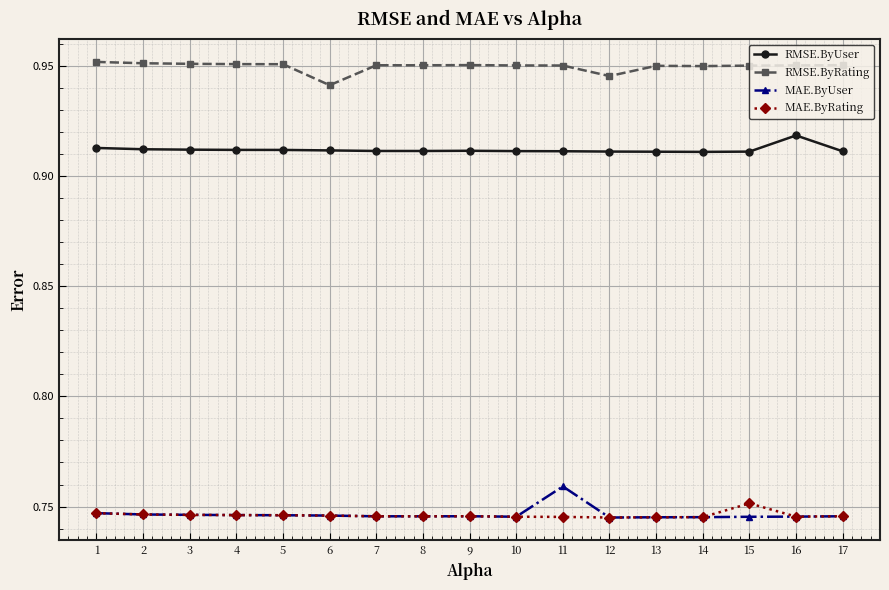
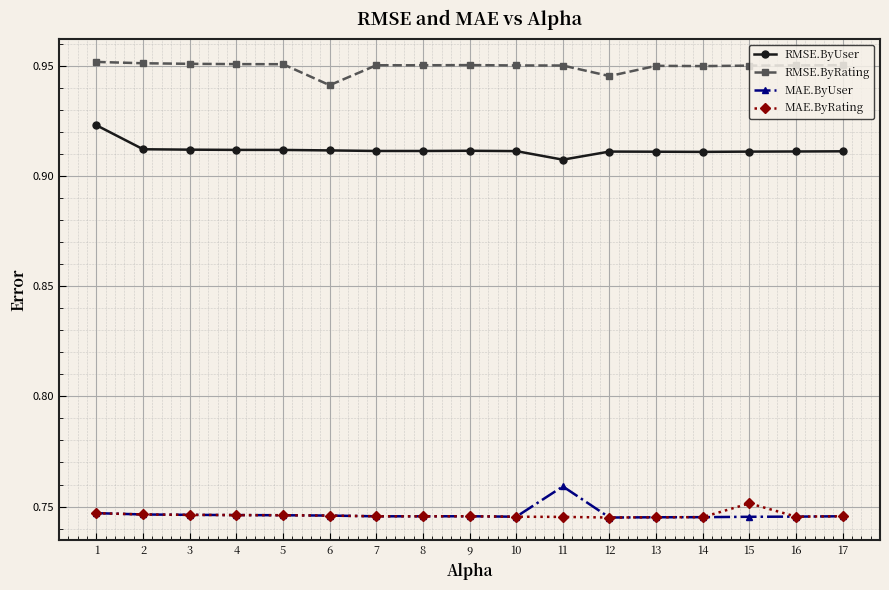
RMSE.ByUser, 1: 0.913 -> 0.923
RMSE.ByUser, 11: 0.911 -> 0.907
RMSE.ByUser, 16: 0.918 -> 0.911
